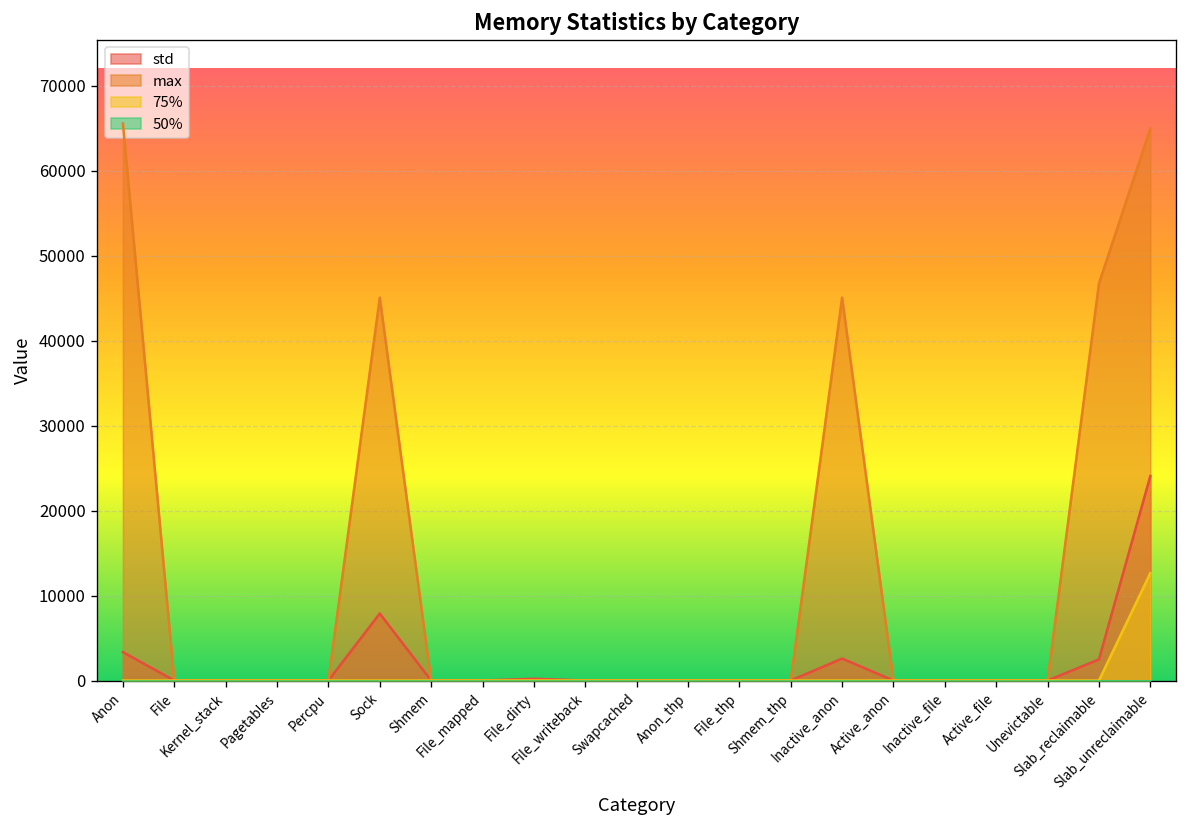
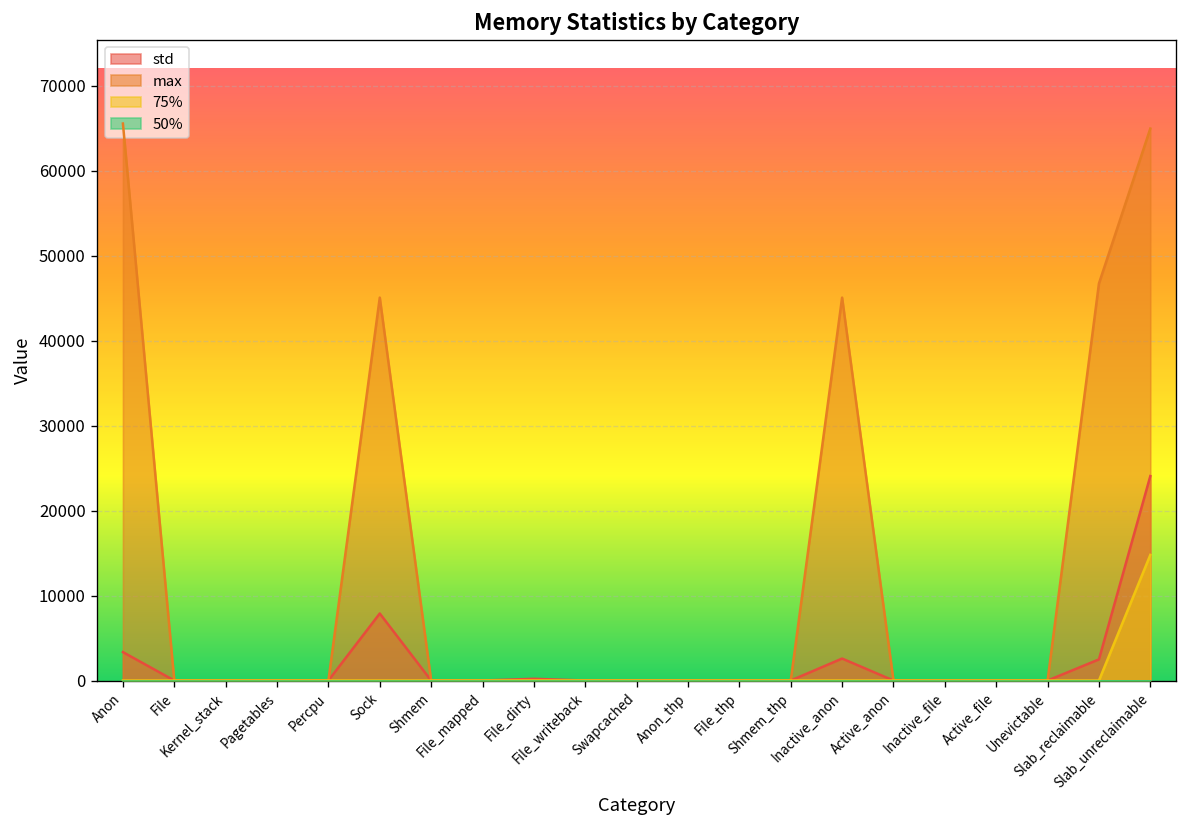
75%, Slab_unreclaimable: 13000 -> 15000
